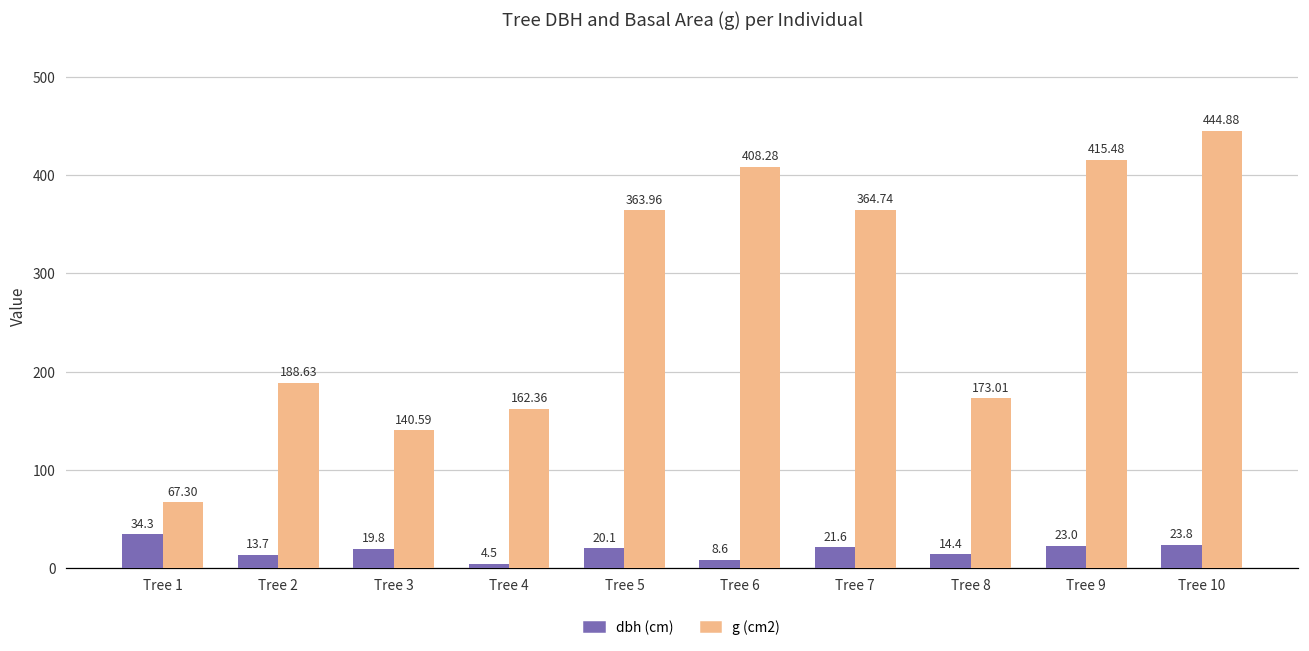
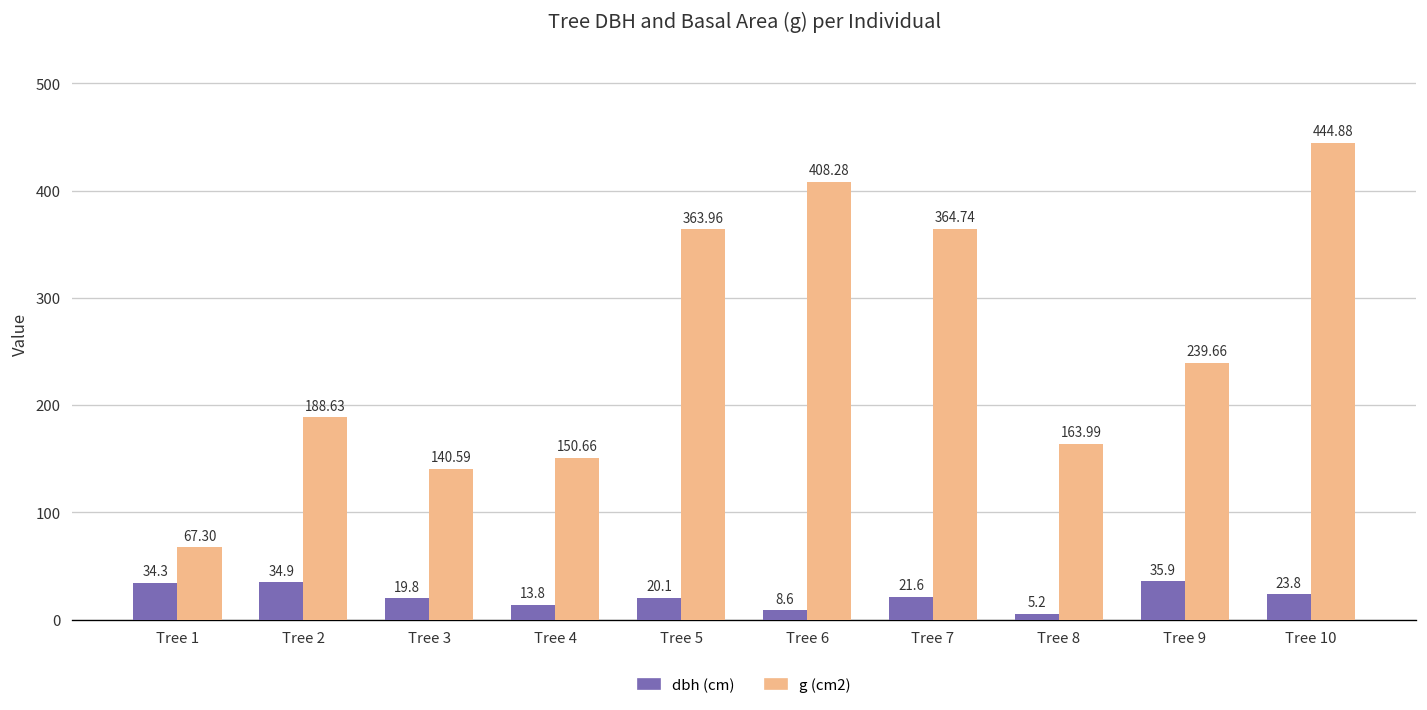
dbh (cm), Tree 2: 13.7 -> 34.9
dbh (cm), Tree 4: 4.5 -> 13.8
g (cm2), Tree 4: 162.36 -> 150.66
dbh (cm), Tree 8: 14.4 -> 5.2
g (cm2), Tree 8: 173.01 -> 163.99
dbh (cm), Tree 9: 23.0 -> 35.9
g (cm2), Tree 9: 415.48 -> 239.66
